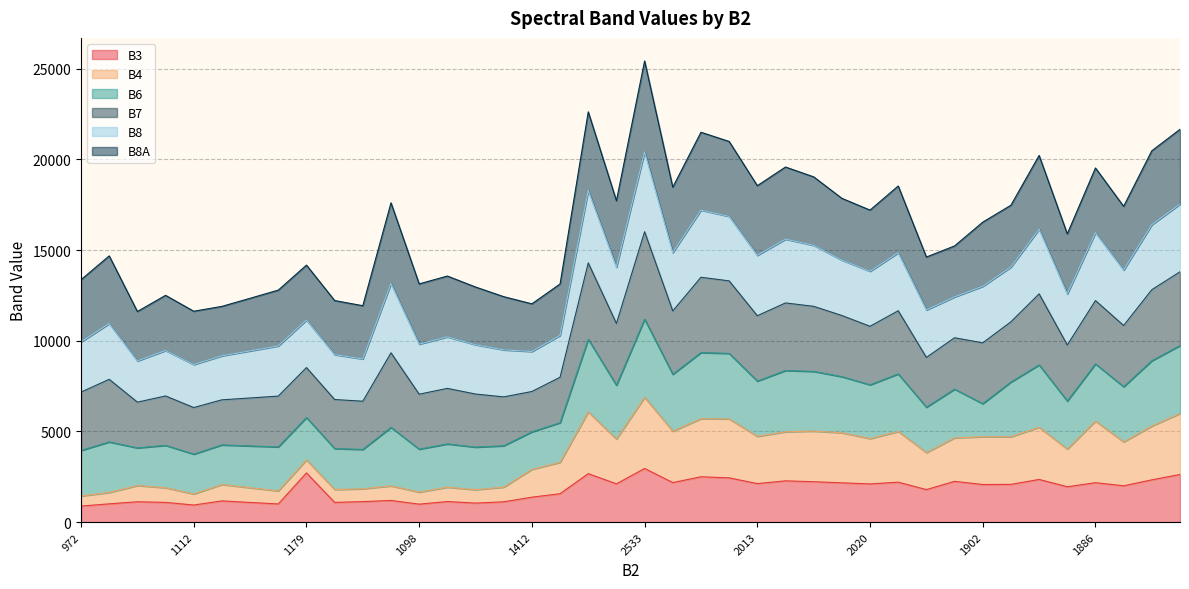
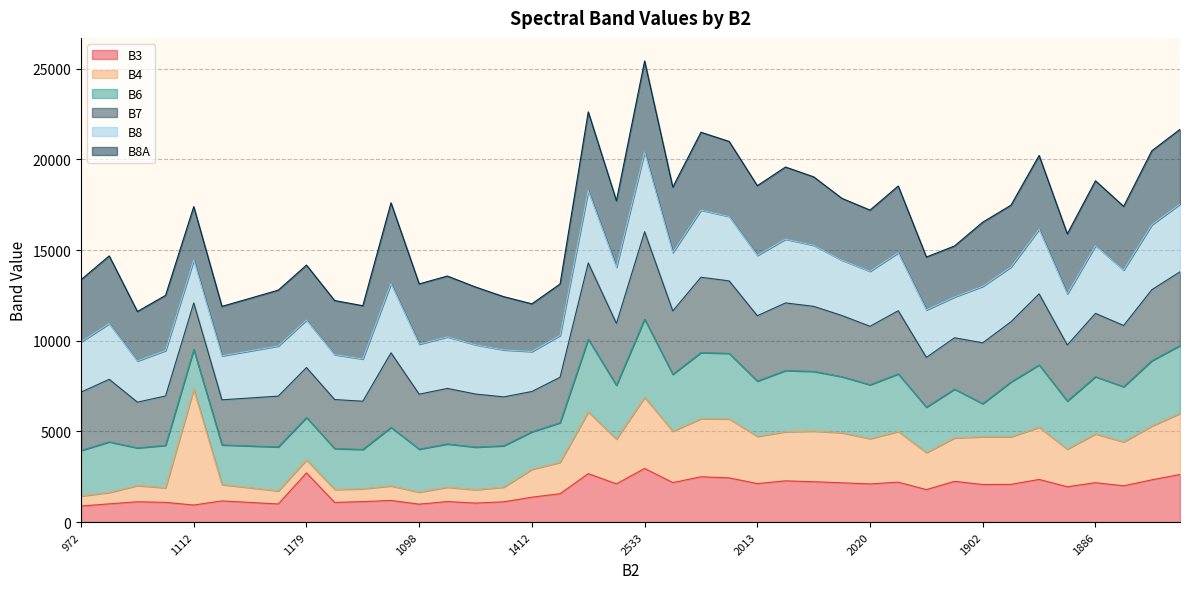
B4, 1112: 600 -> 6400
B4, 1886: 3400 -> 2700
